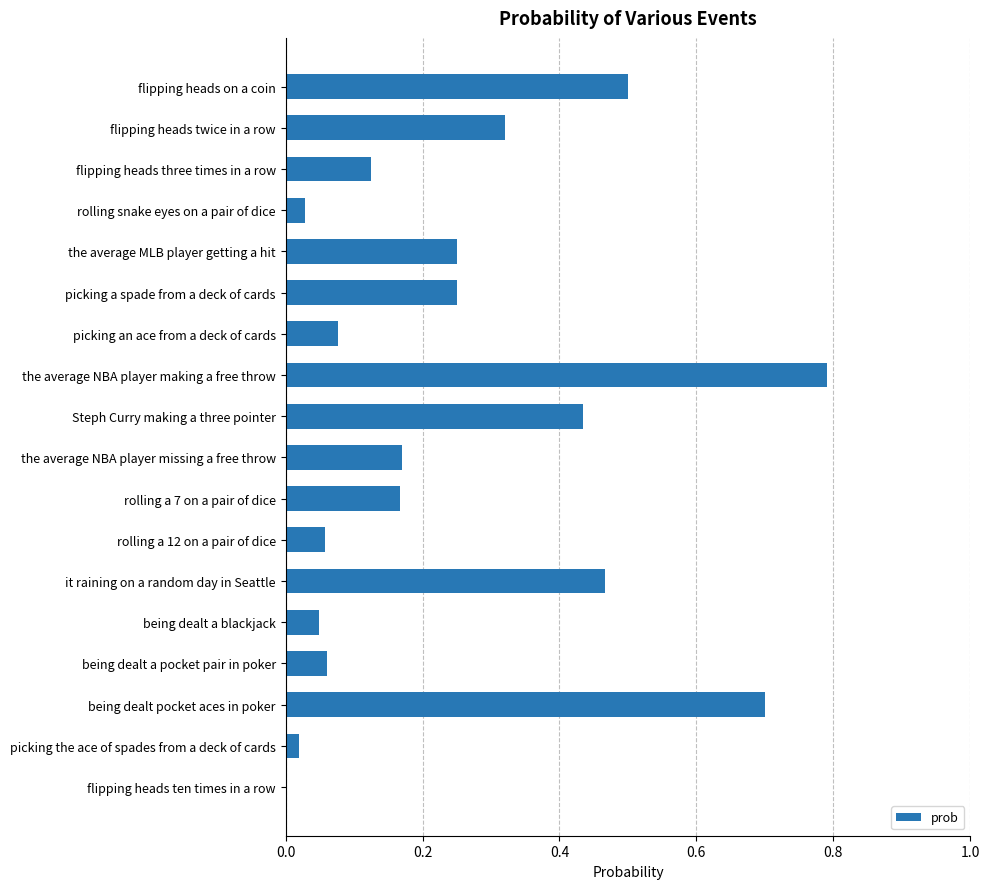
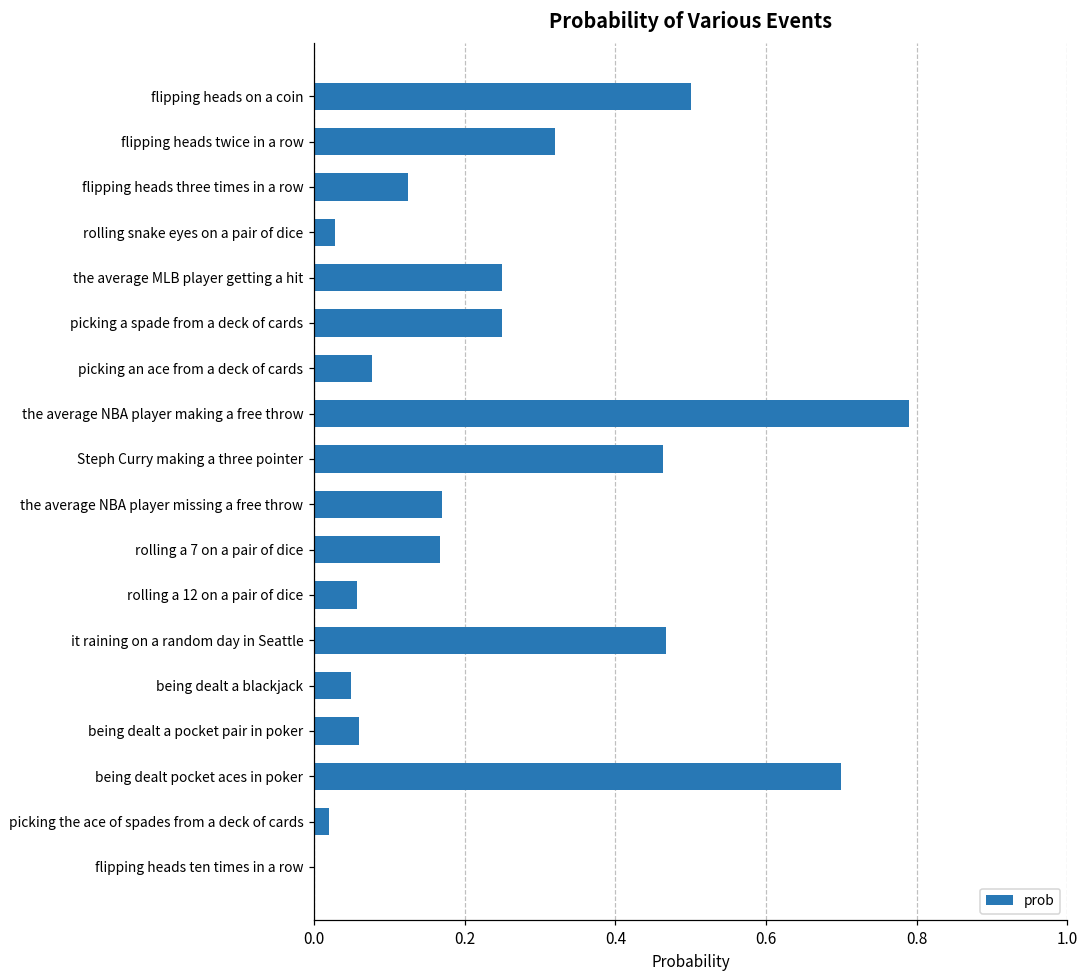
Steph Curry making a three pointer: 0.44 -> 0.46
